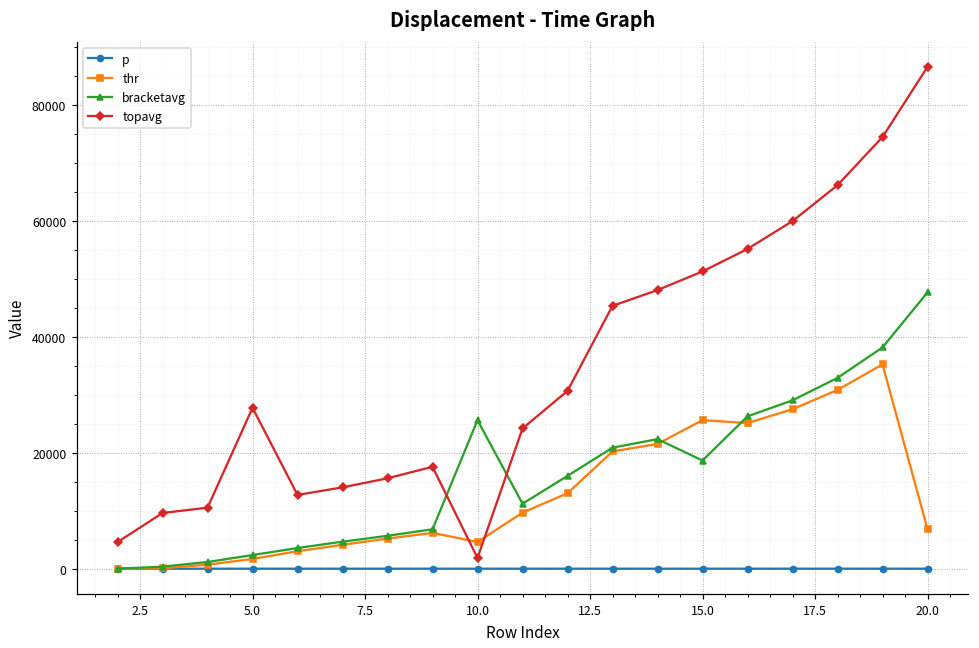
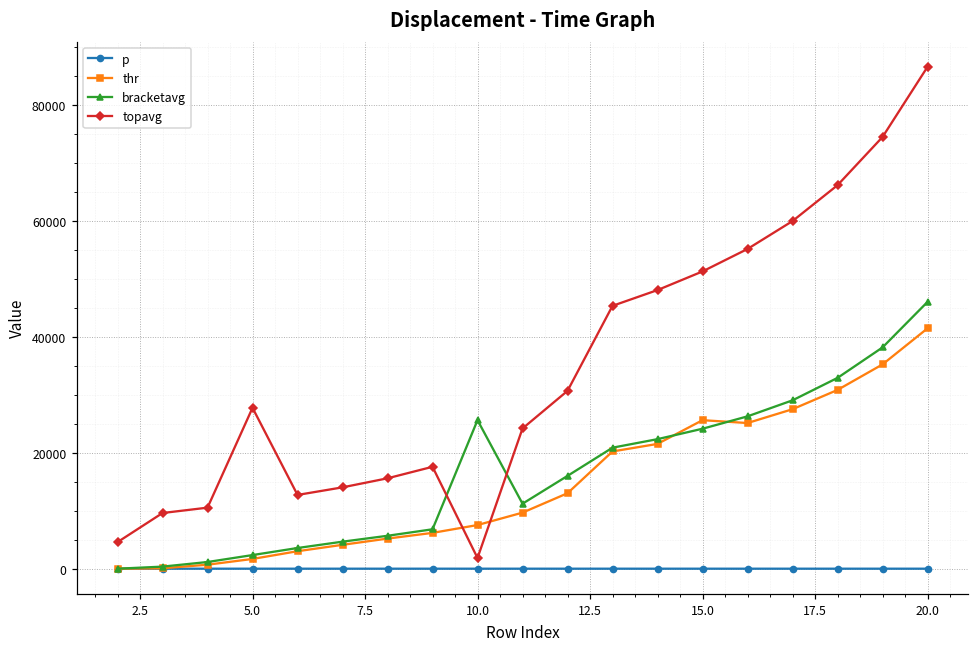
thr, 10.0: 5000 -> 8000
bracketavg, 15.0: 19000 -> 24000
thr, 20.0: 7000 -> 41000
bracketavg, 20.0: 48000 -> 46000
